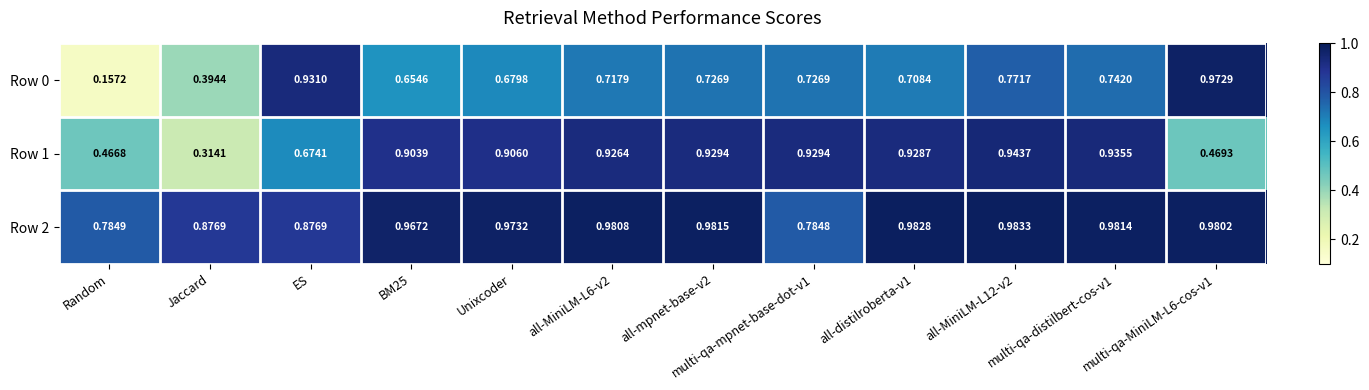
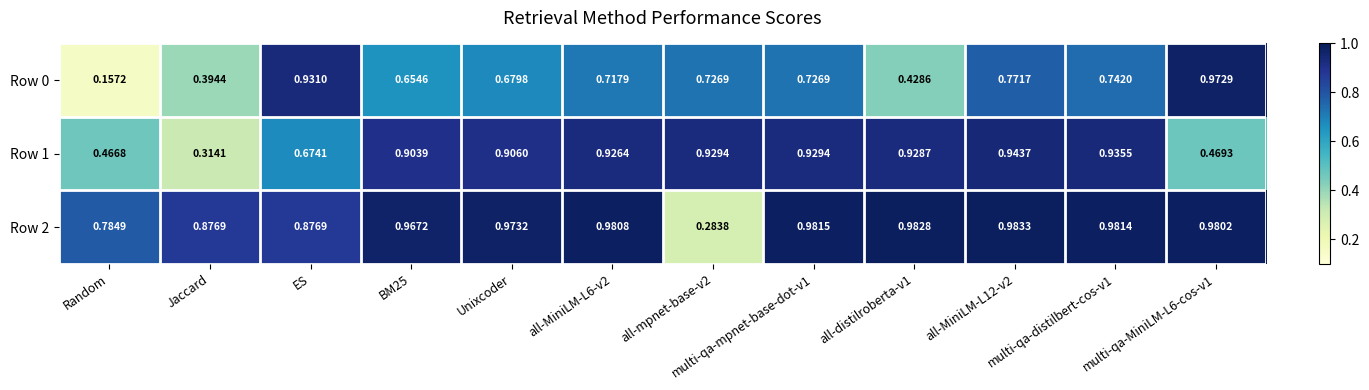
Row 0, all-distilroberta-v1: 0.7084 -> 0.4286
Row 2, all-mpnet-base-v2: 0.9815 -> 0.2838
Row 2, multi-qa-mpnet-base-dot-v1: 0.7848 -> 0.9815
